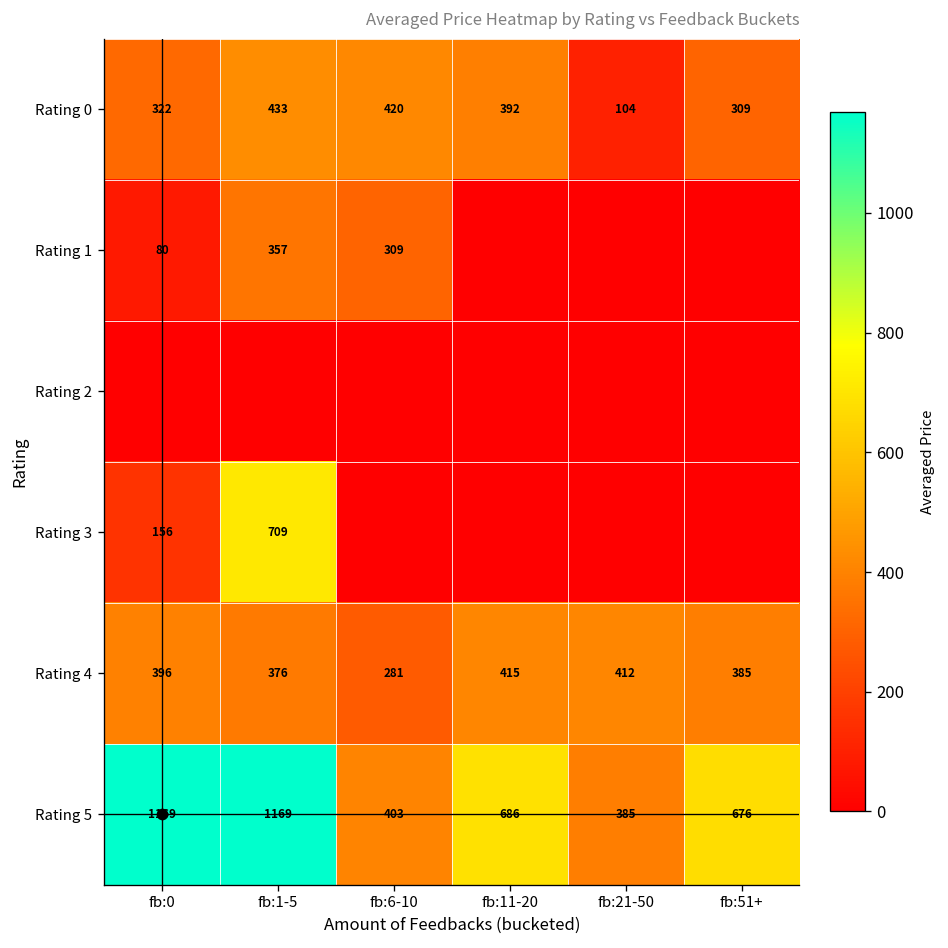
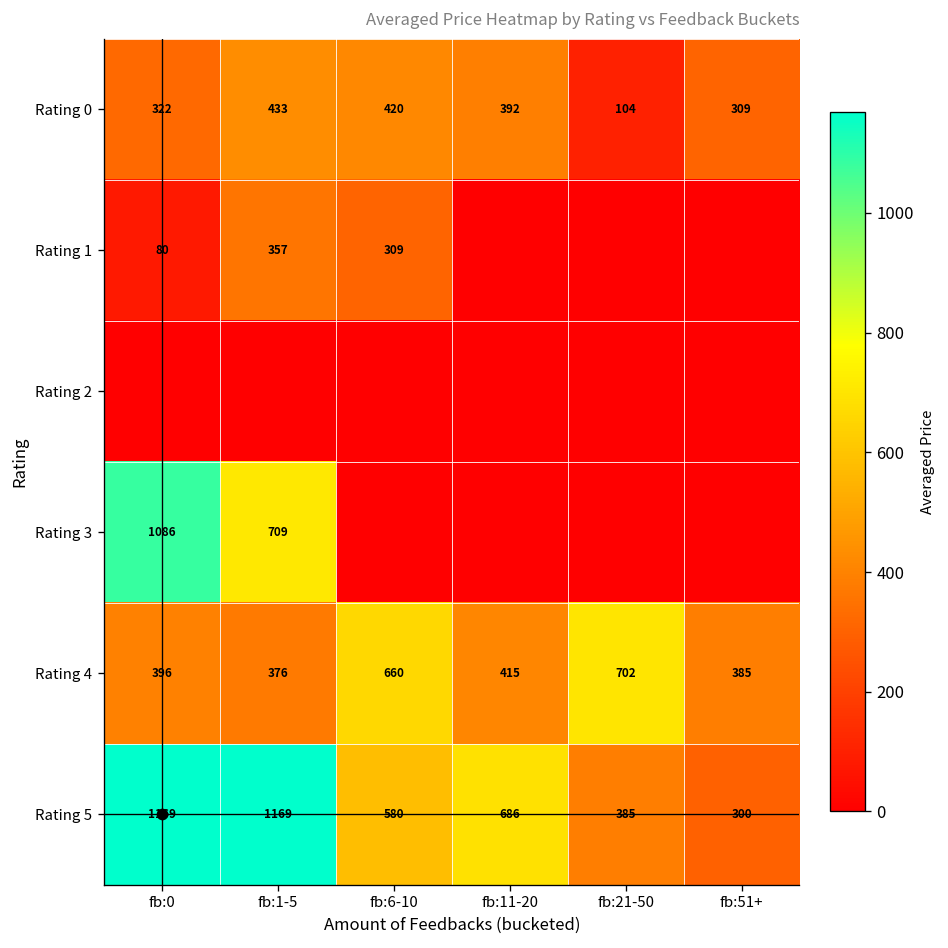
Rating 3, fb:0: 156 -> 1086
Rating 4, fb:6-10: 281 -> 660
Rating 4, fb:21-50: 412 -> 702
Rating 5, fb:6-10: 403 -> 580
Rating 5, fb:51+: 676 -> 300
